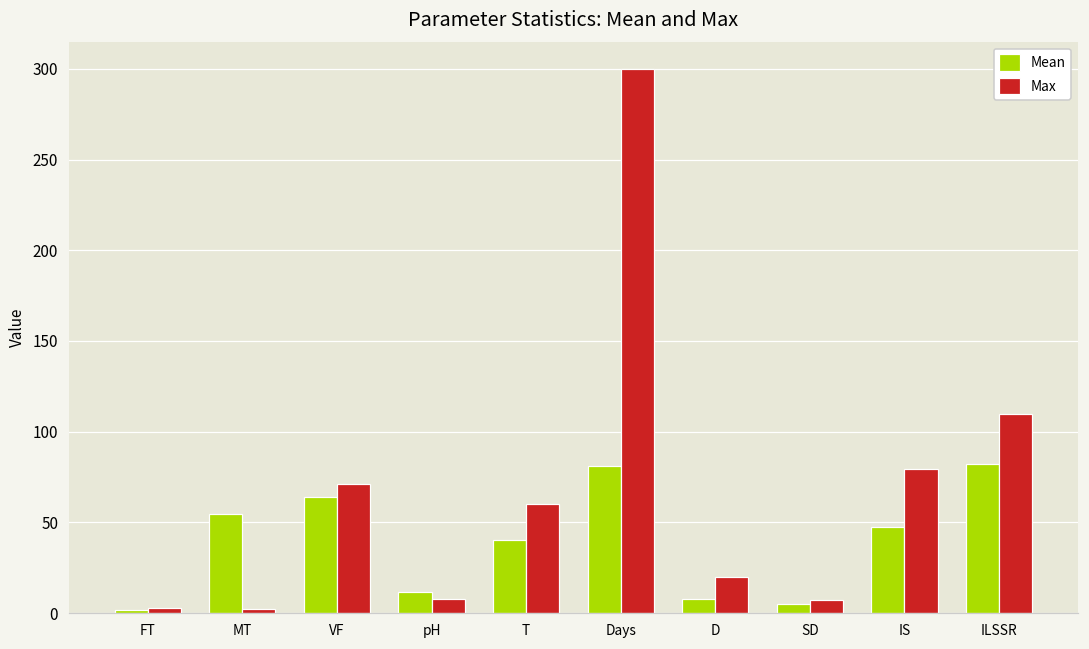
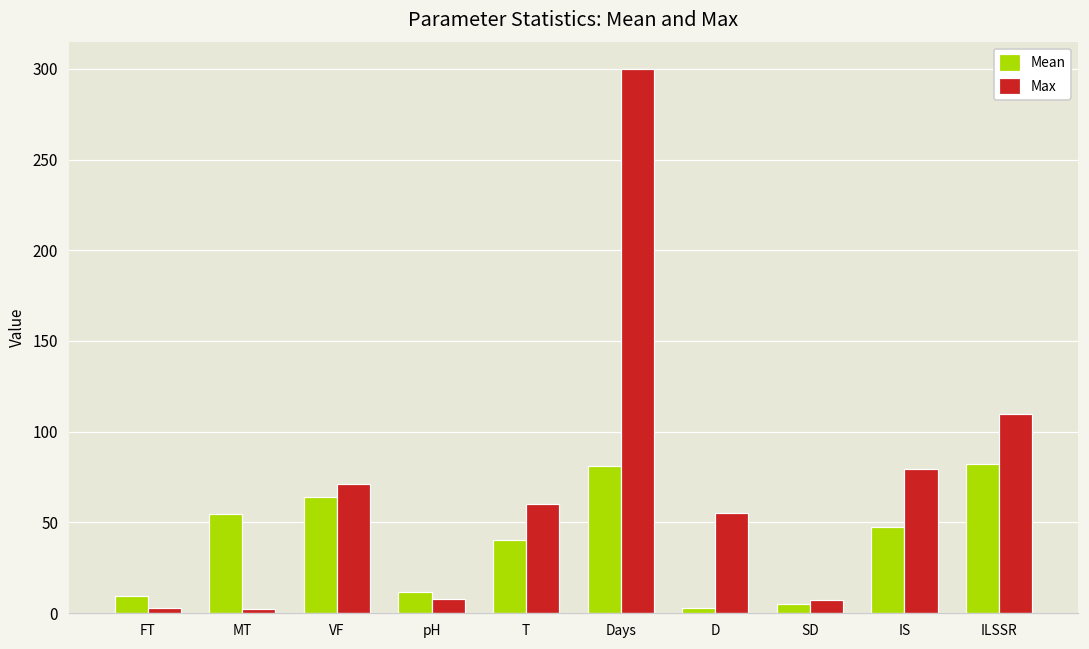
Mean, FT: 2 -> 9
Mean, D: 8 -> 3
Max, D: 20 -> 55
